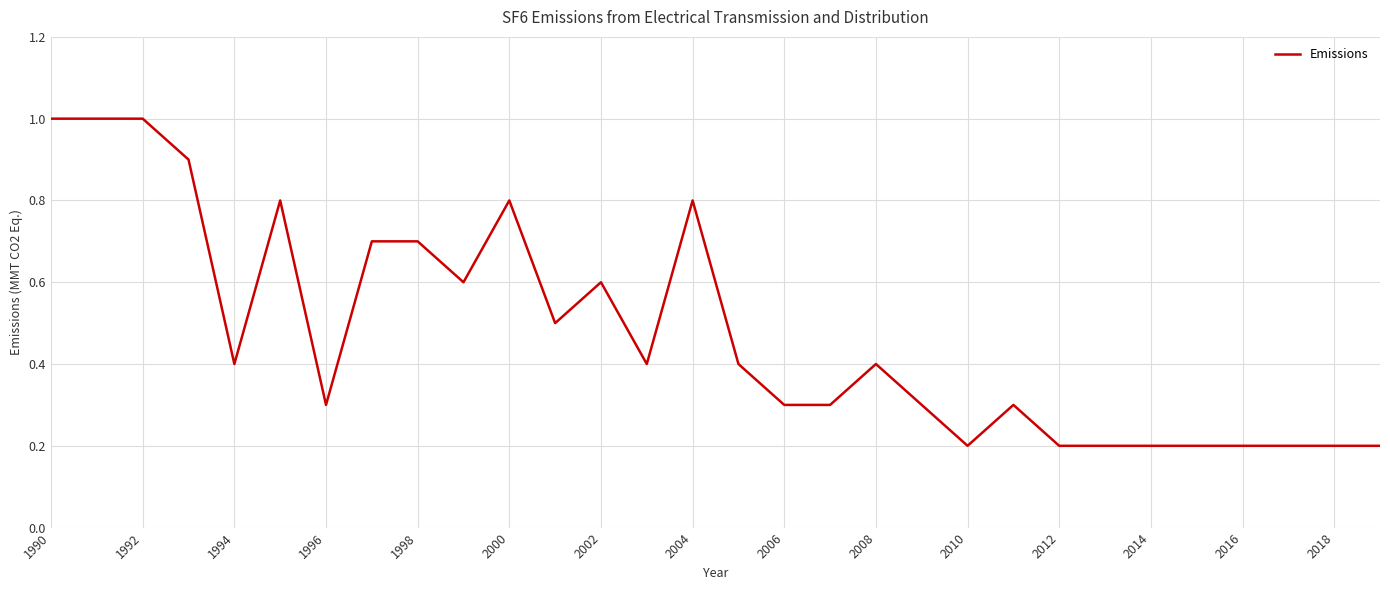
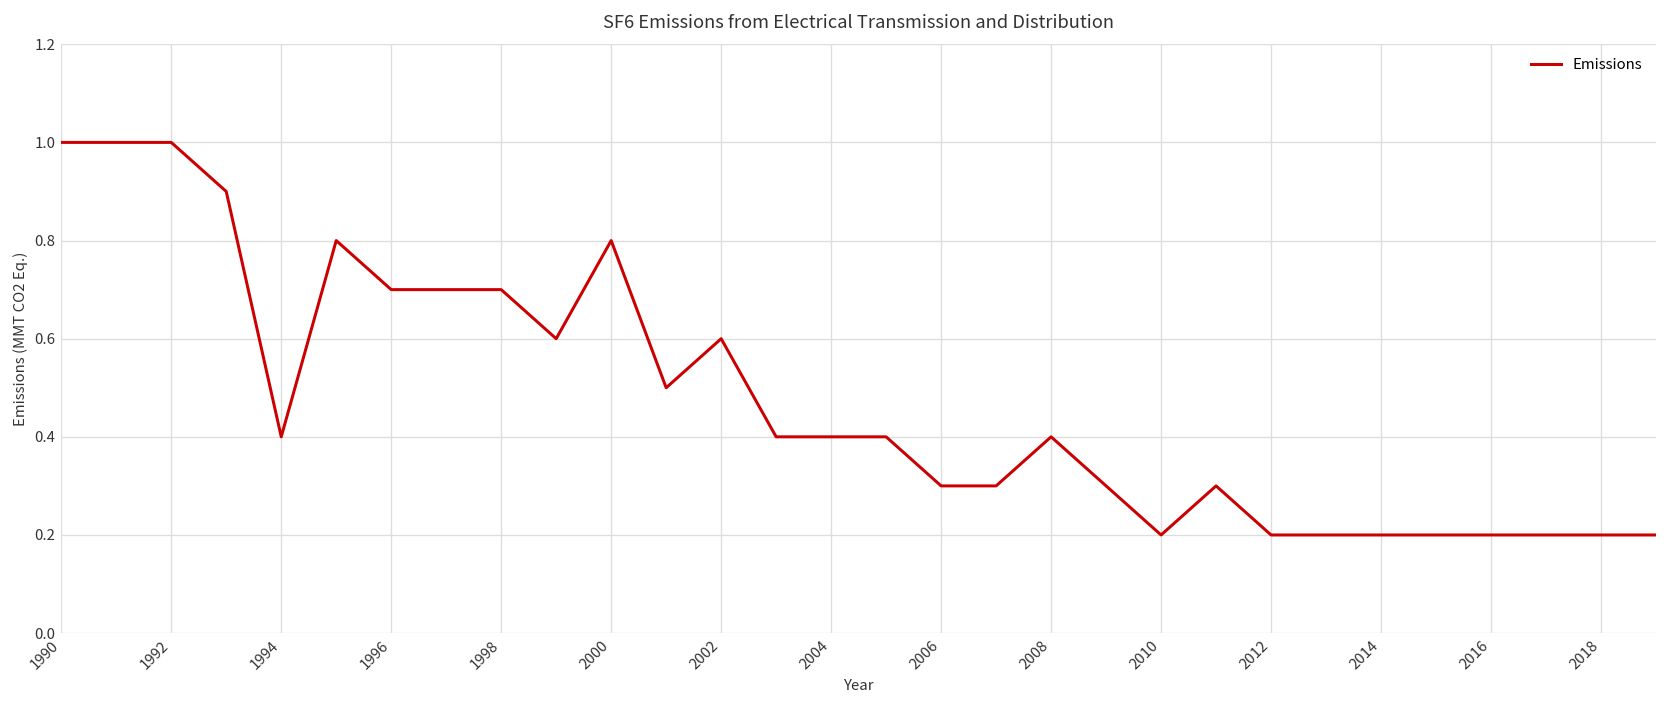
1996: 0.3 -> 0.7
2004: 0.8 -> 0.4
